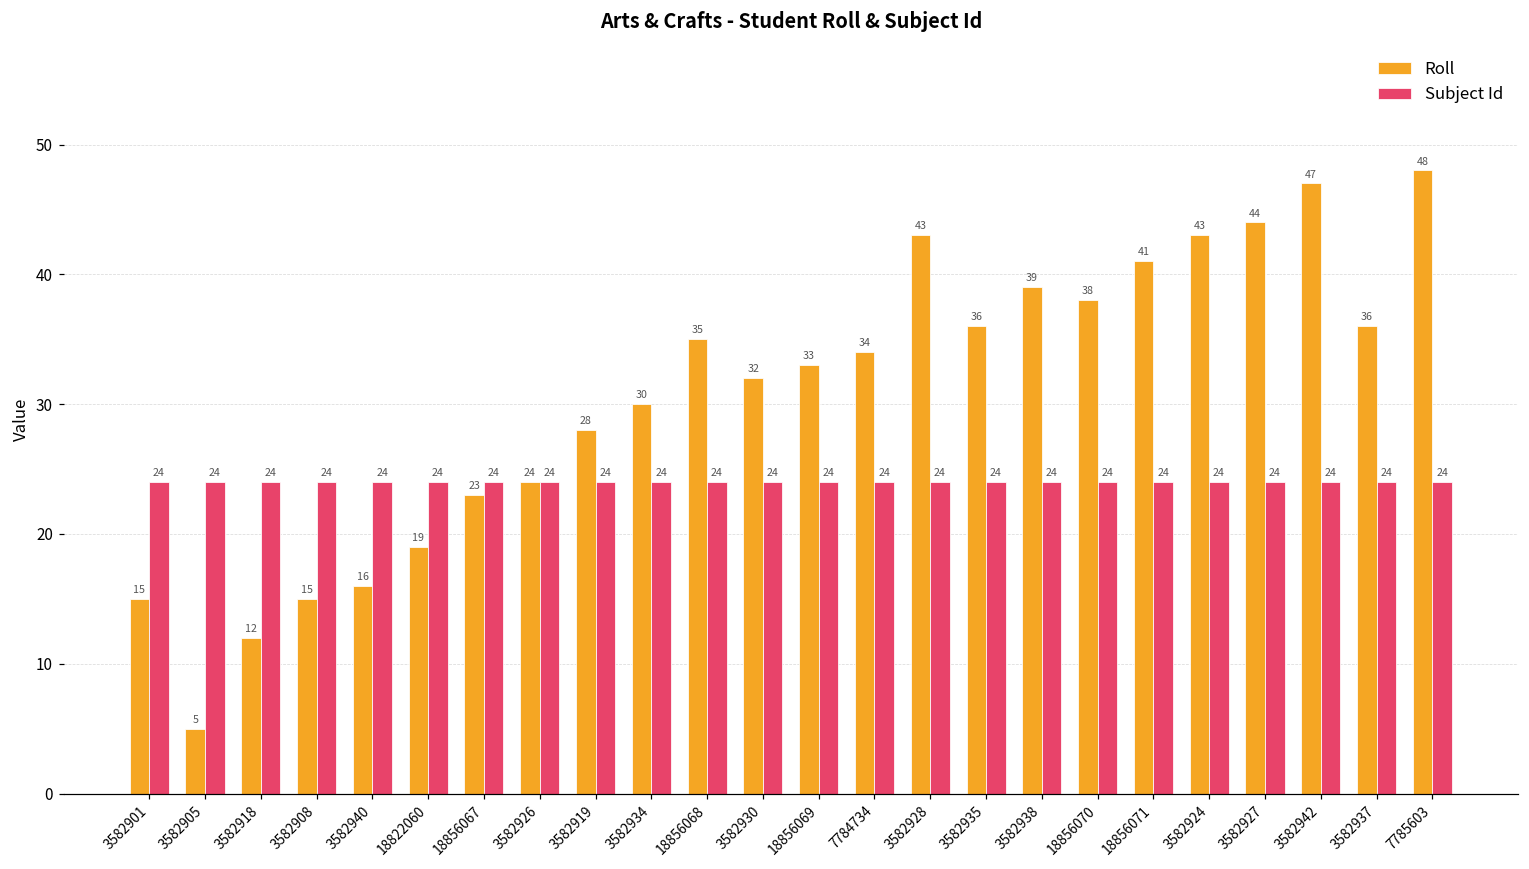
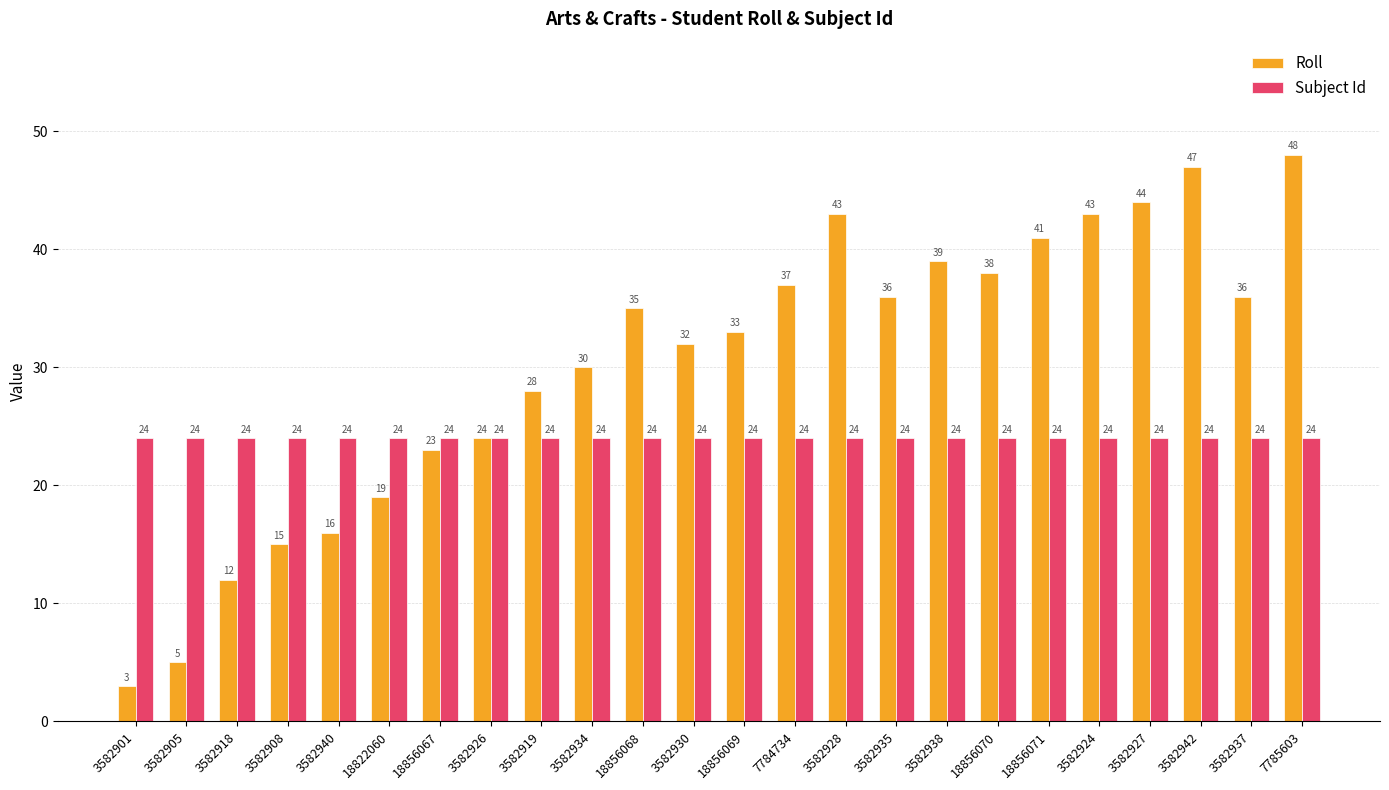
Roll, 3582901: 15 -> 3
Roll, 7784734: 34 -> 37
